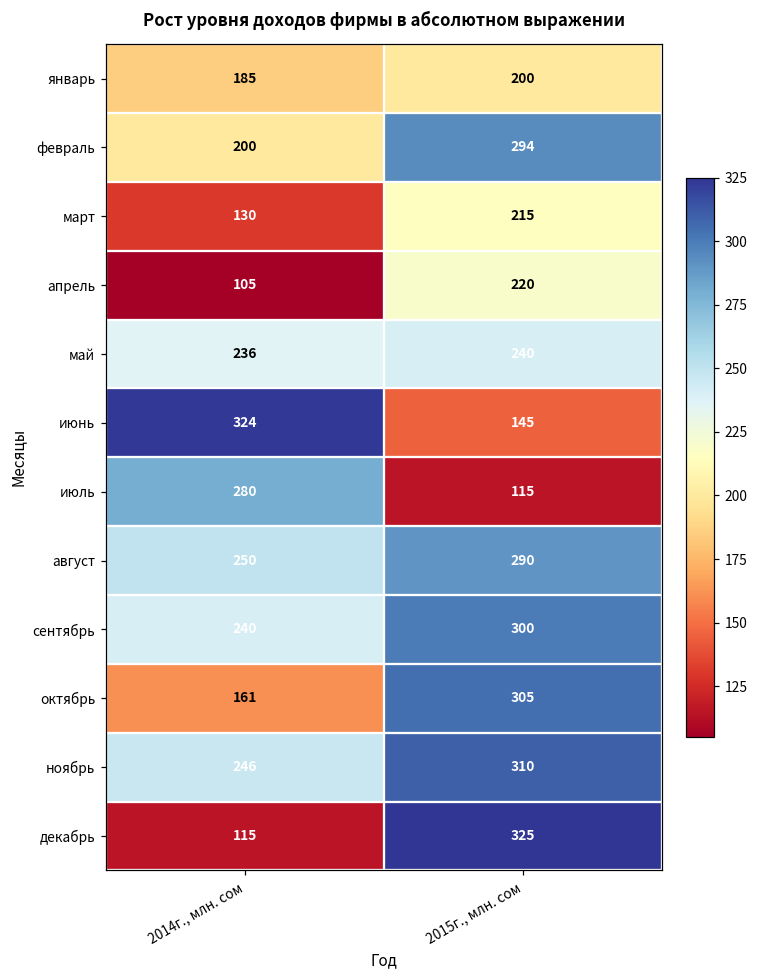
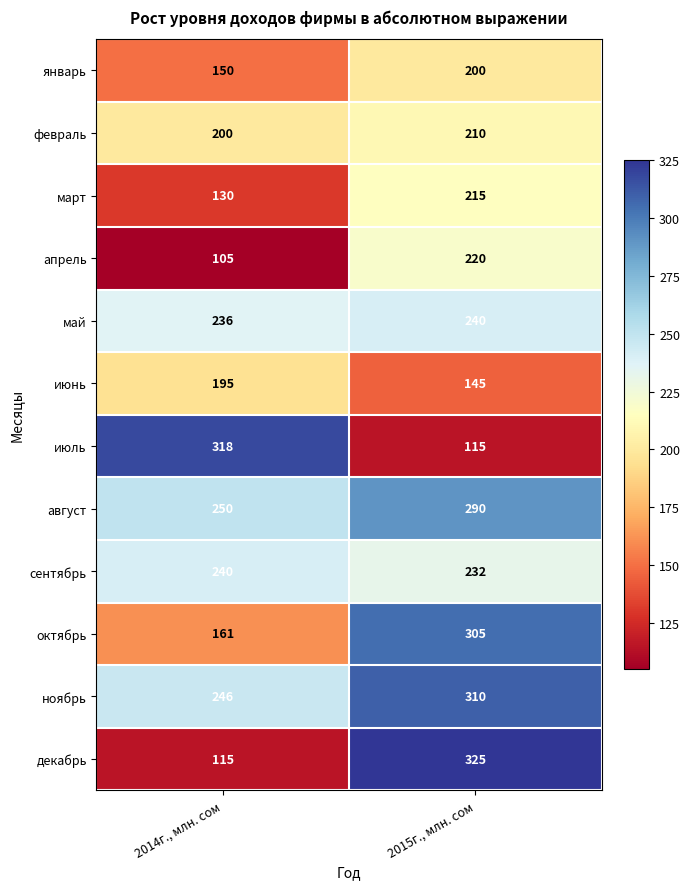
январь, 2014г., млн. сом: 185 -> 150
февраль, 2015г., млн. сом: 294 -> 210
июнь, 2014г., млн. сом: 324 -> 195
июль, 2014г., млн. сом: 280 -> 318
сентябрь, 2015г., млн. сом: 300 -> 232
